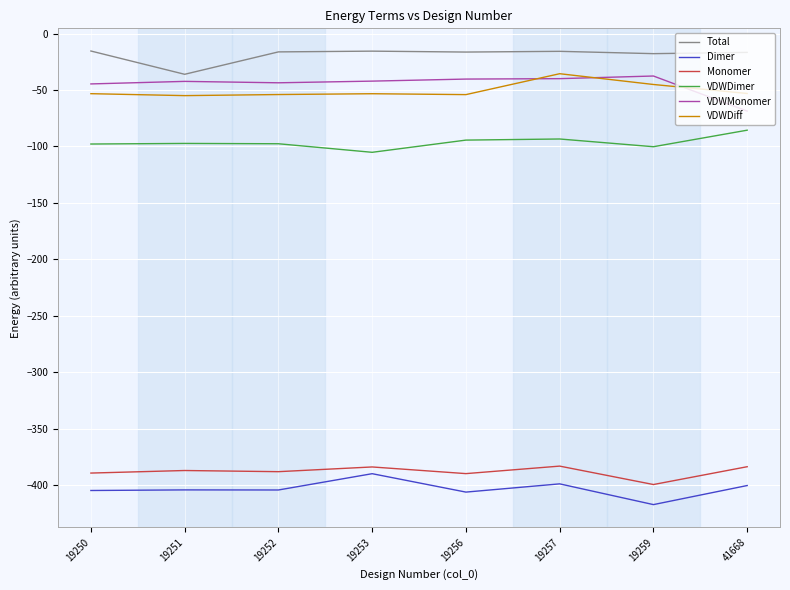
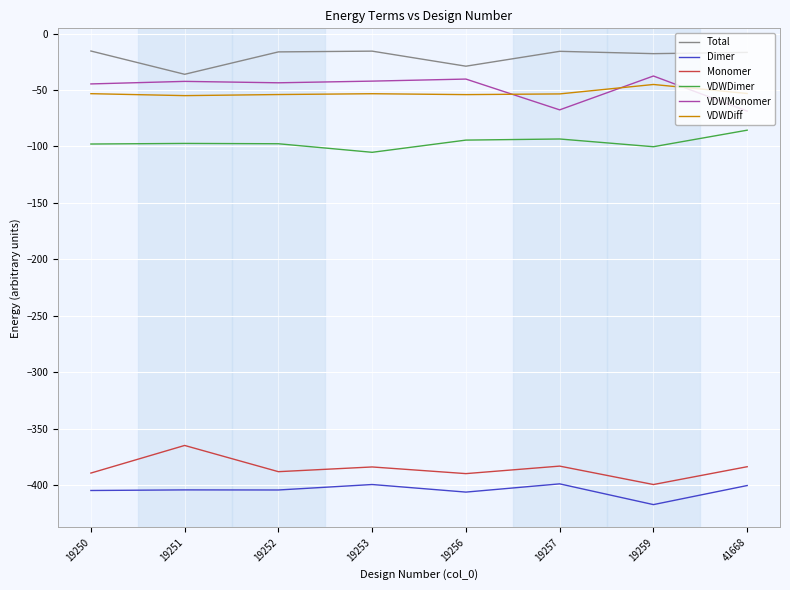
Monomer, 19251: -387 -> -365
Dimer, 19253: -390 -> -400
Total, 19256: -16 -> -29
VDWMonomer, 19257: -40 -> -68
VDWDiff, 19257: -36 -> -53
